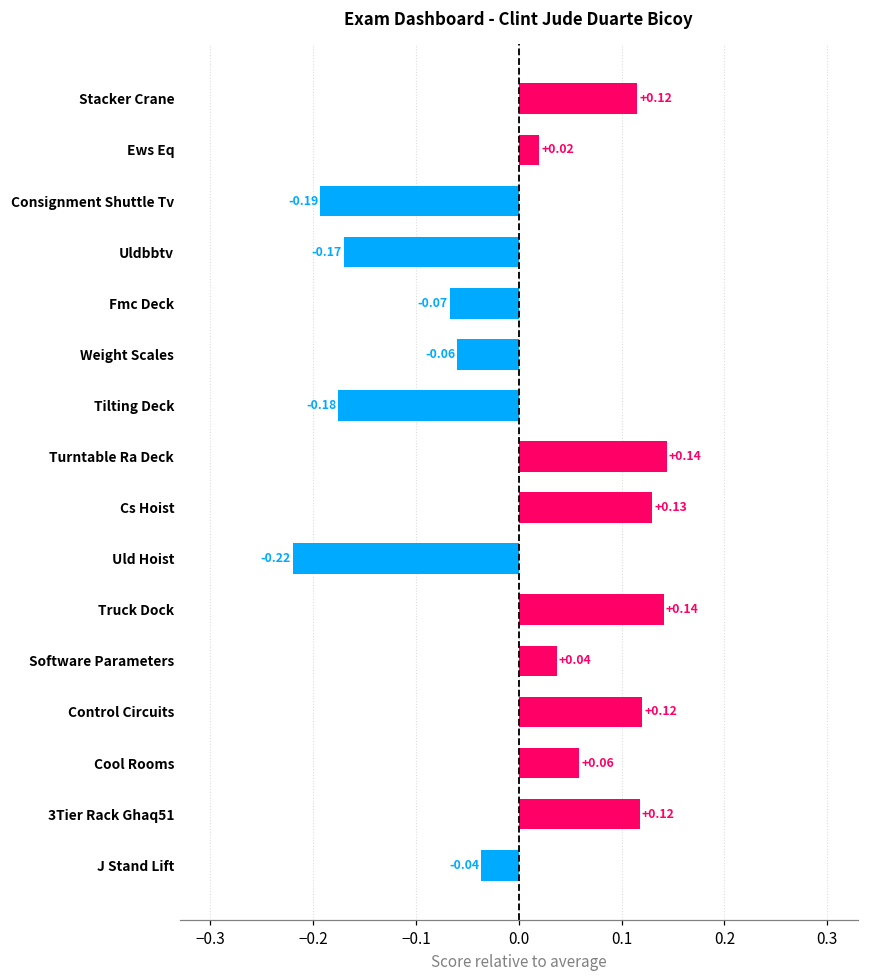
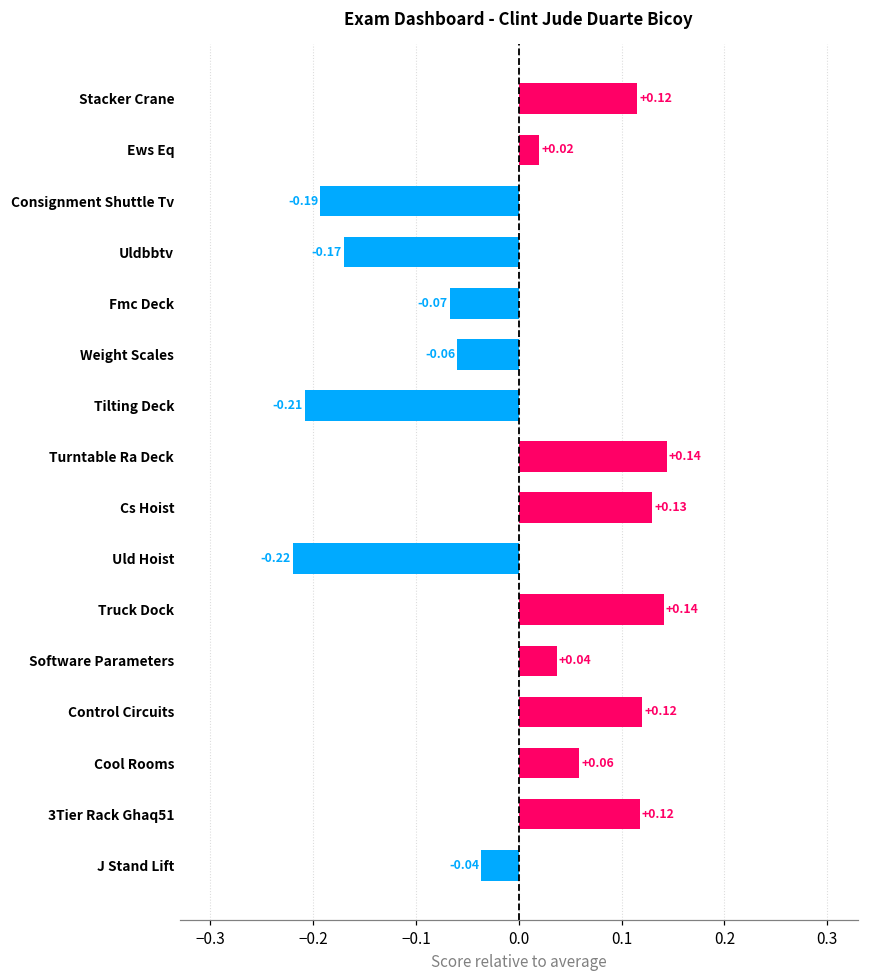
Tilting Deck: -0.18 -> -0.21
